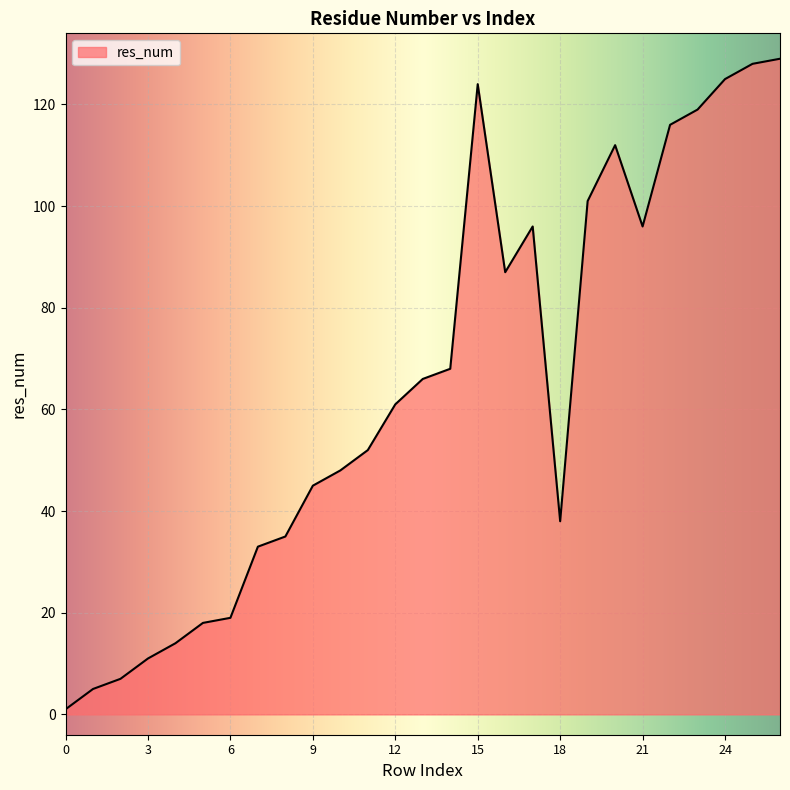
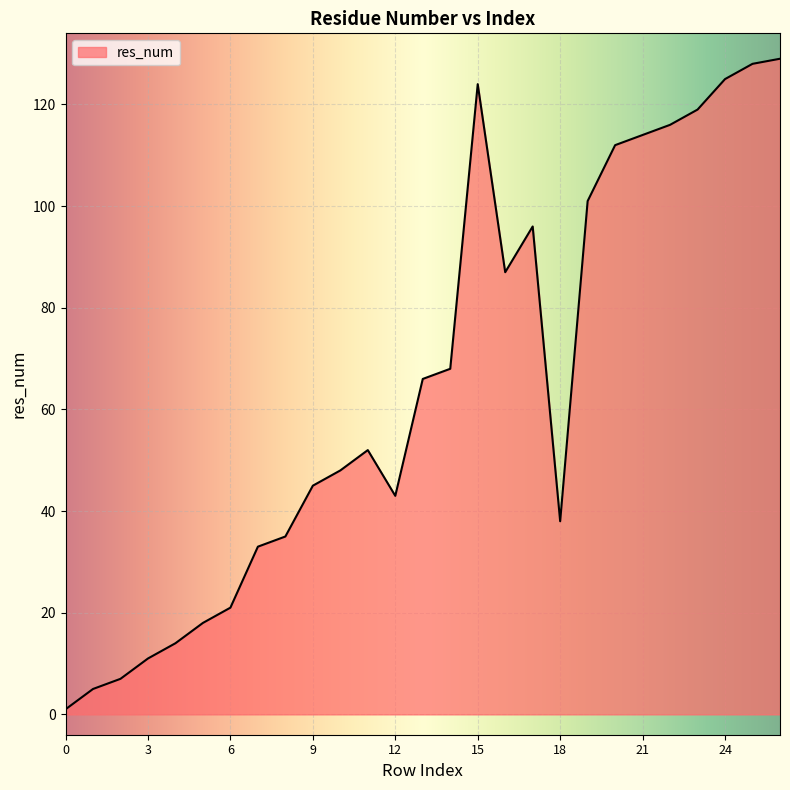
6: 19 -> 21
12: 61 -> 43
21: 96 -> 114
